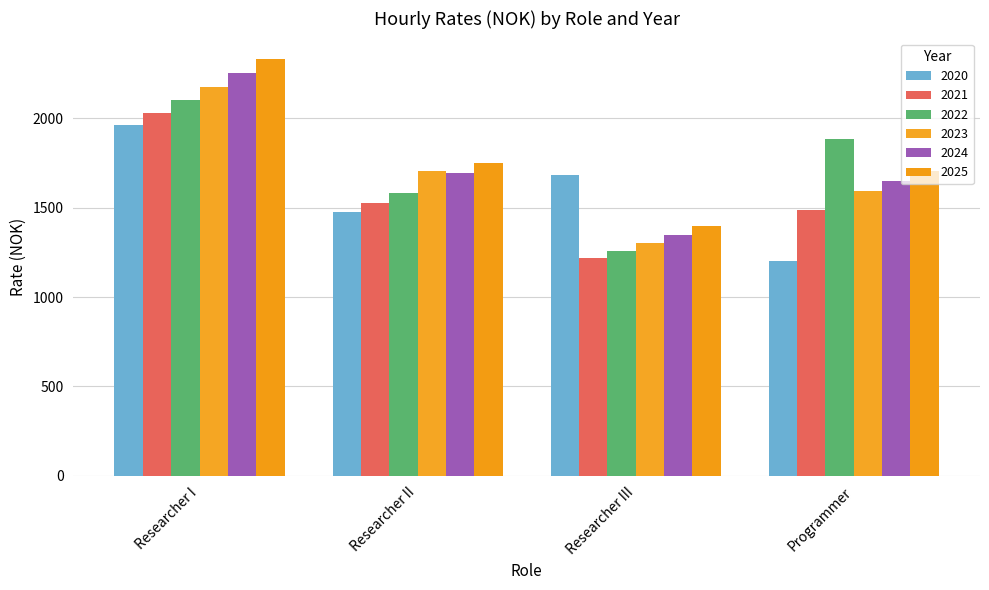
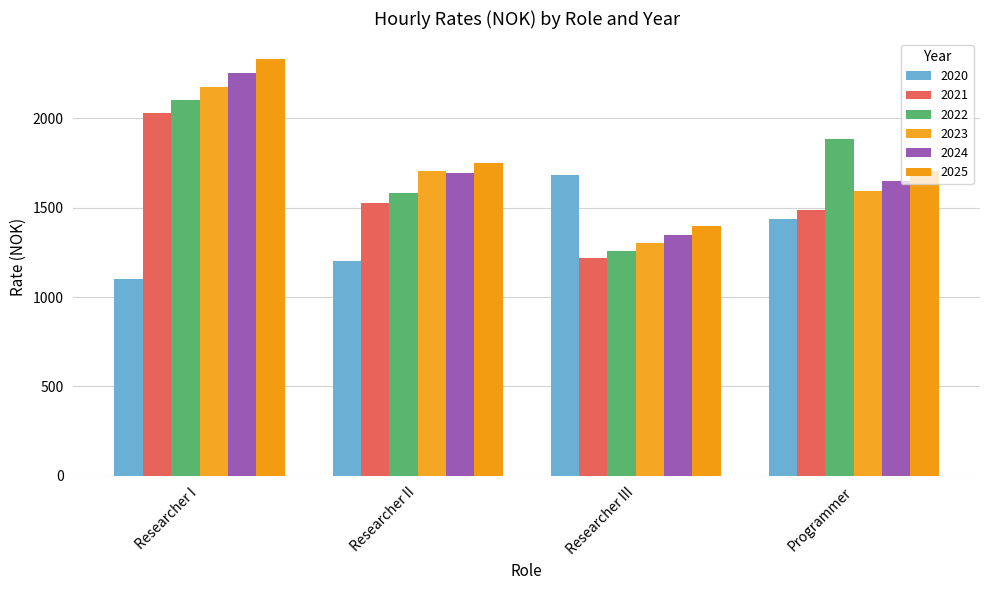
2020, Researcher I: 1960 -> 1100
2020, Researcher II: 1480 -> 1200
2020, Programmer: 1200 -> 1440
